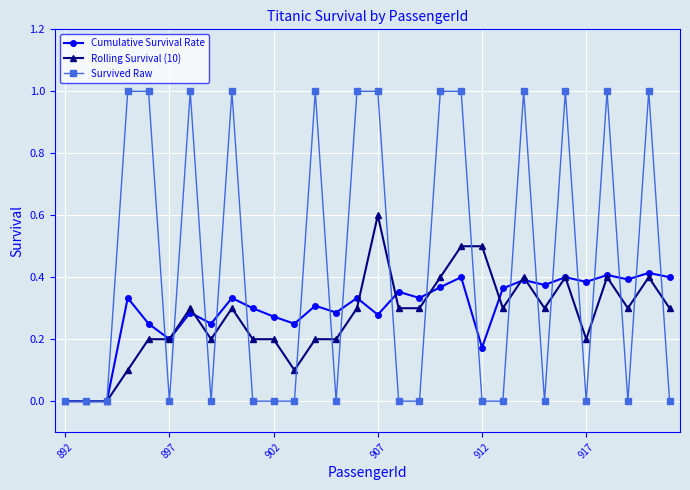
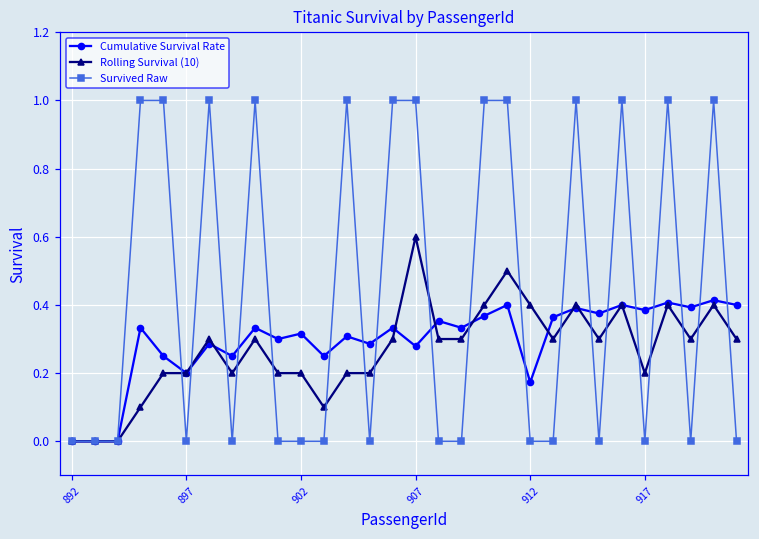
Cumulative Survival Rate, 902: 0.27 -> 0.32
Rolling Survival (10), 912: 0.5 -> 0.4
